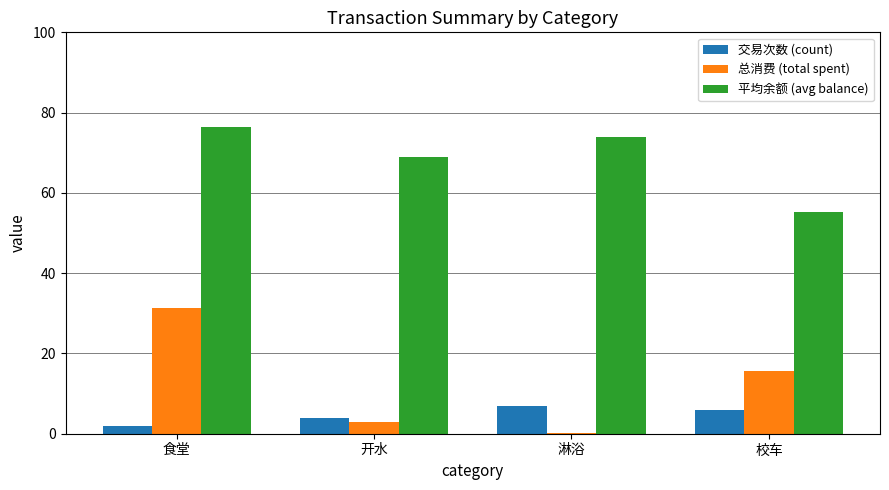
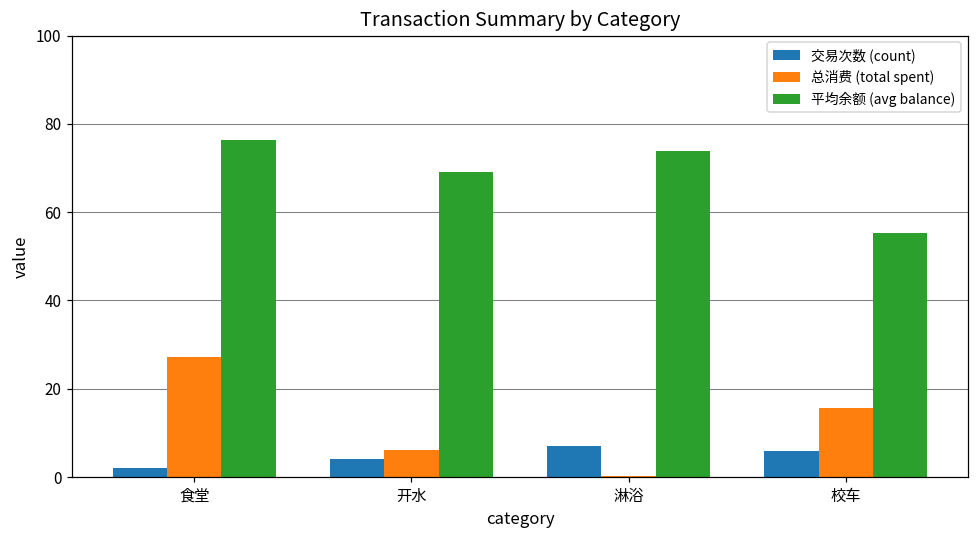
总消费 (total spent), 食堂: 31 -> 27
总消费 (total spent), 开水: 3 -> 6
